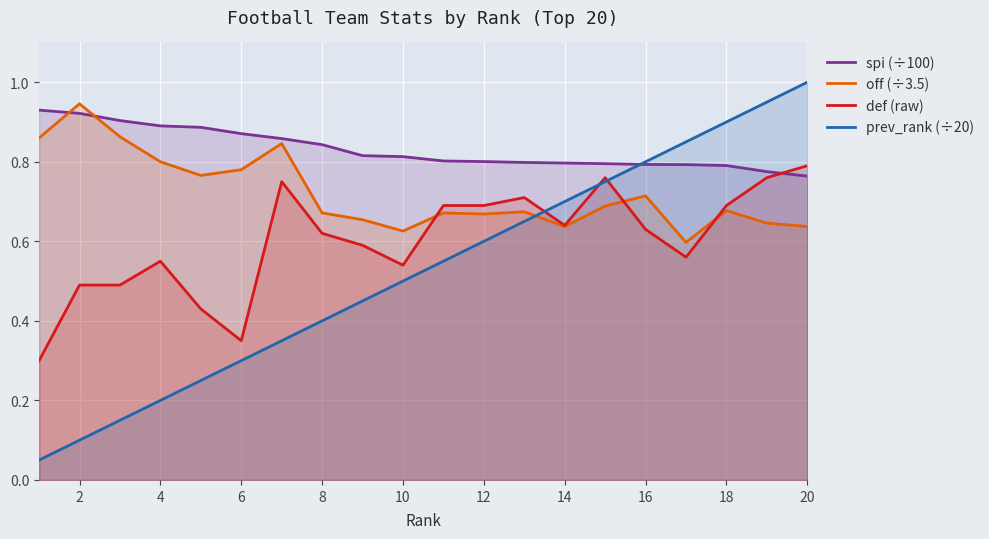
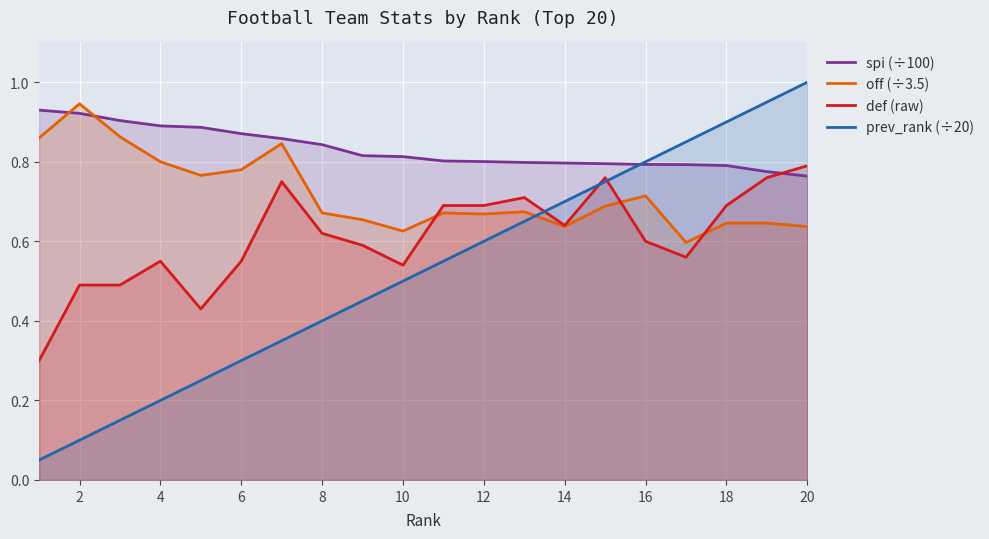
def (raw), 6: 0.35 -> 0.55
def (raw), 16: 0.63 -> 0.60
off (÷3.5), 18: 0.68 -> 0.65
